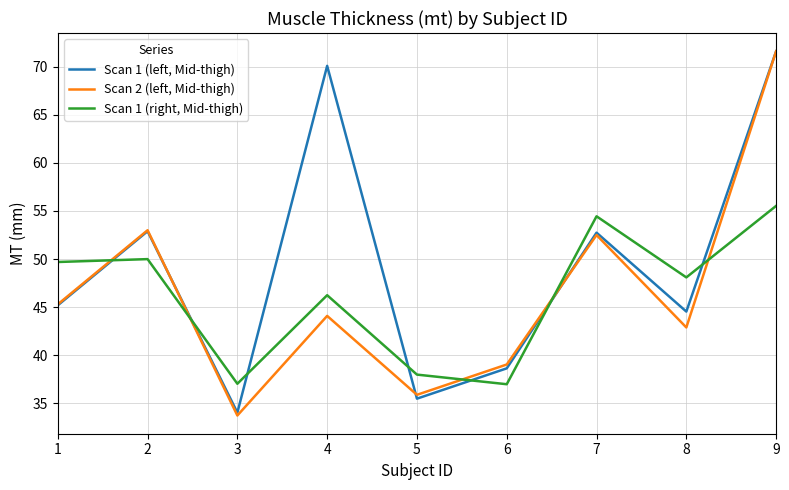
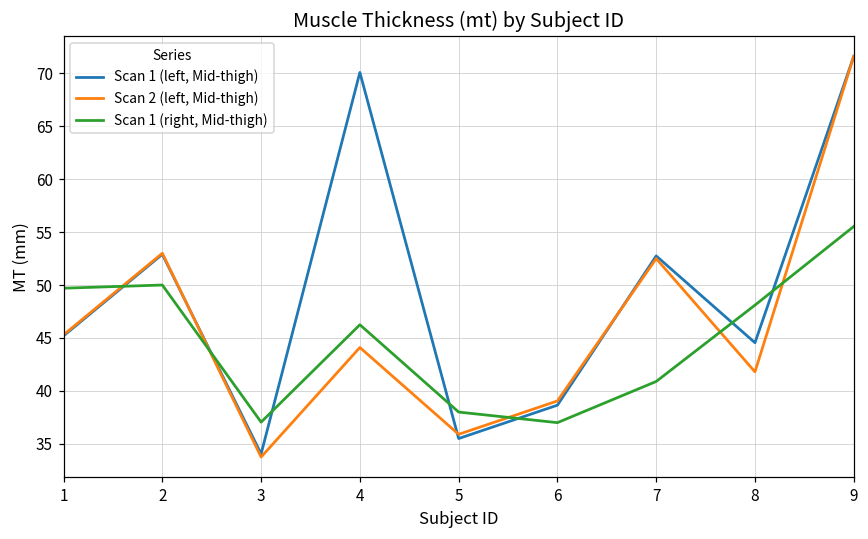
Scan 1 (right, Mid-thigh), 7: 54 -> 41
Scan 2 (left, Mid-thigh), 8: 43 -> 42
